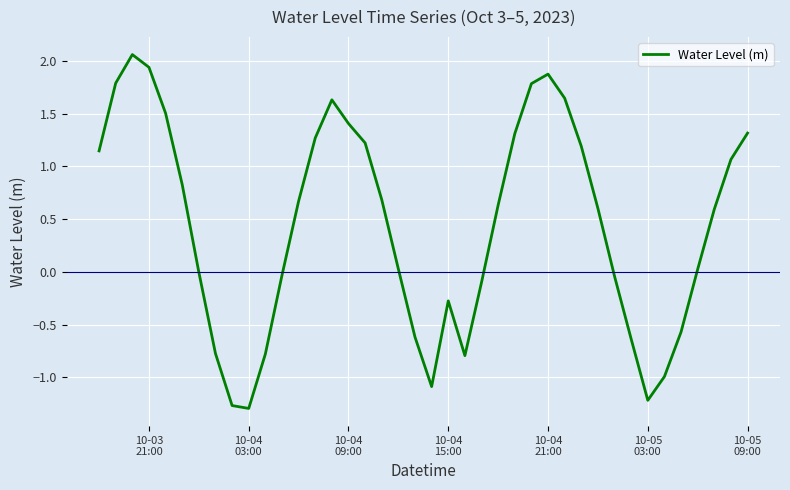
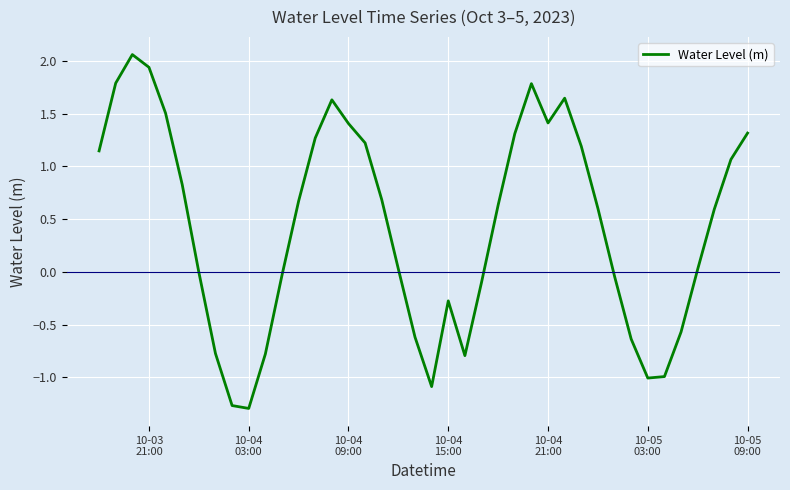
10-04 21:00: 1.88 -> 1.41
10-05 03:00: -1.22 -> -1.01
